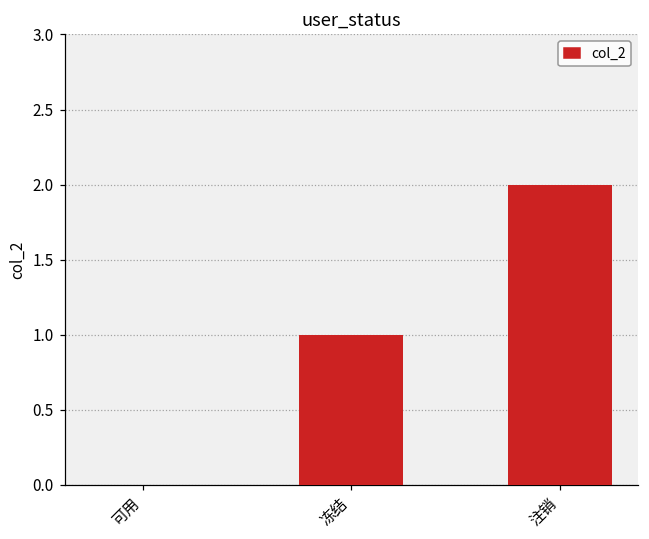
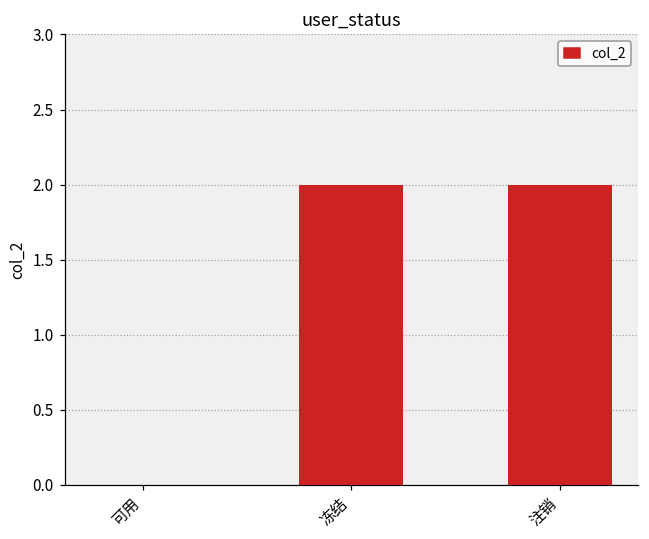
冻结: 1 -> 2
